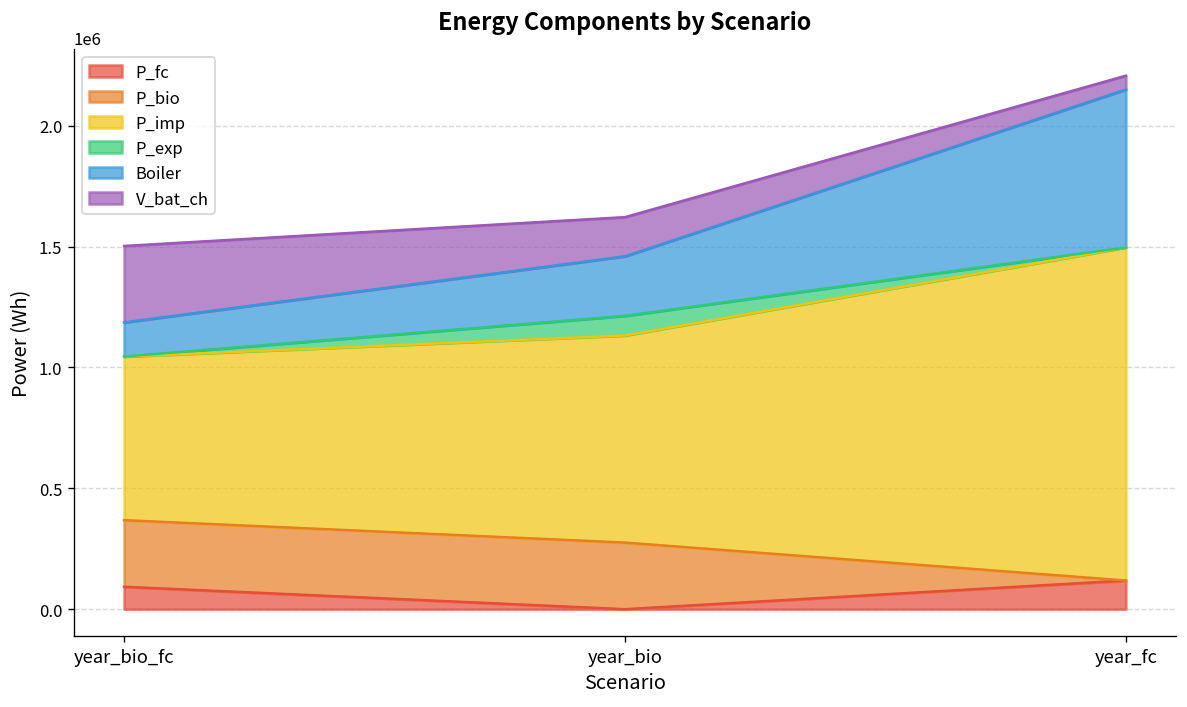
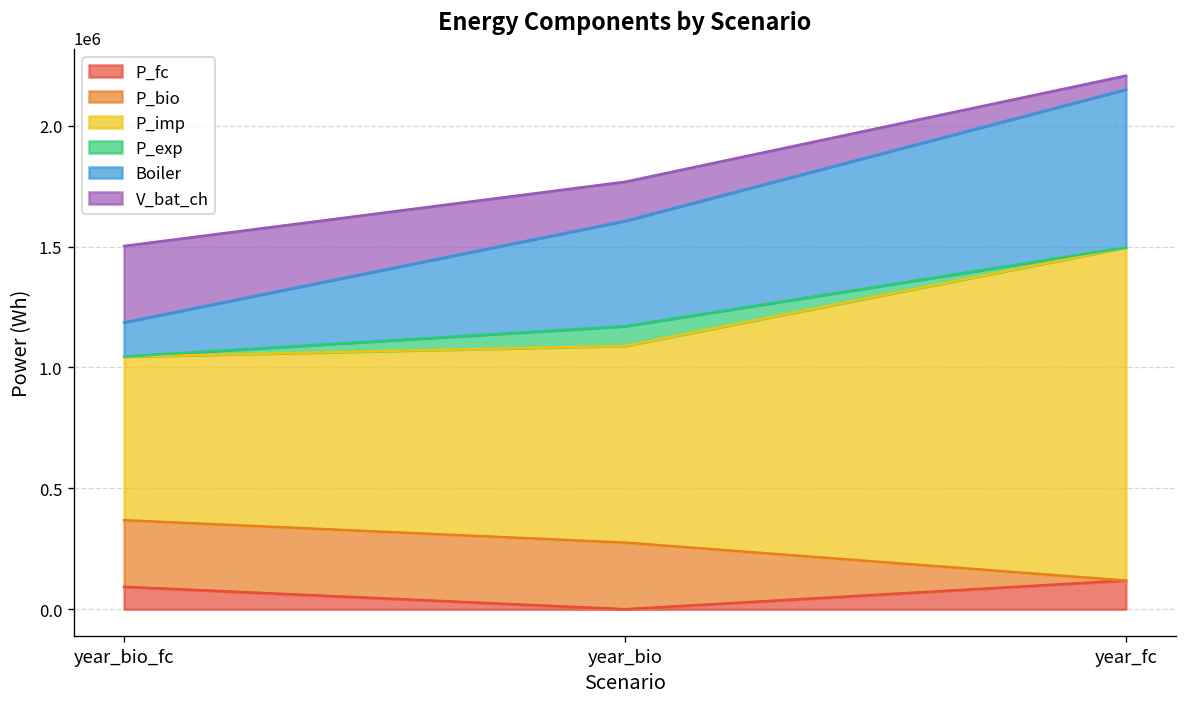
P_imp, year_bio: 860000 -> 810000
Boiler, year_bio: 250000 -> 440000
